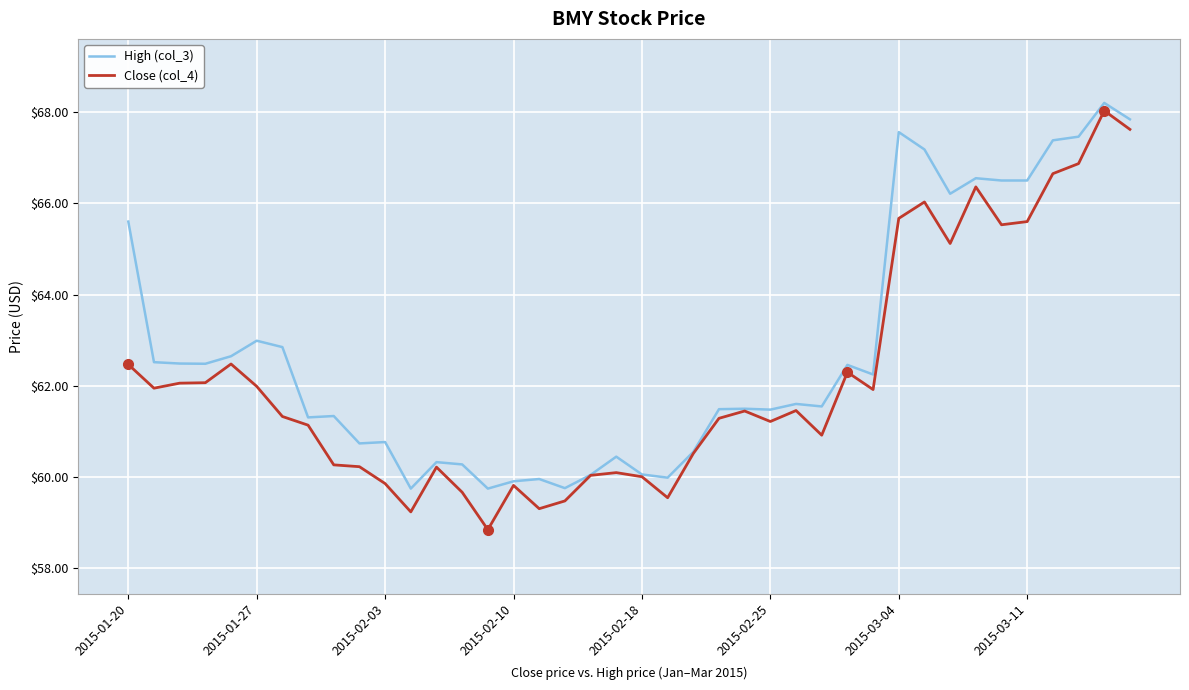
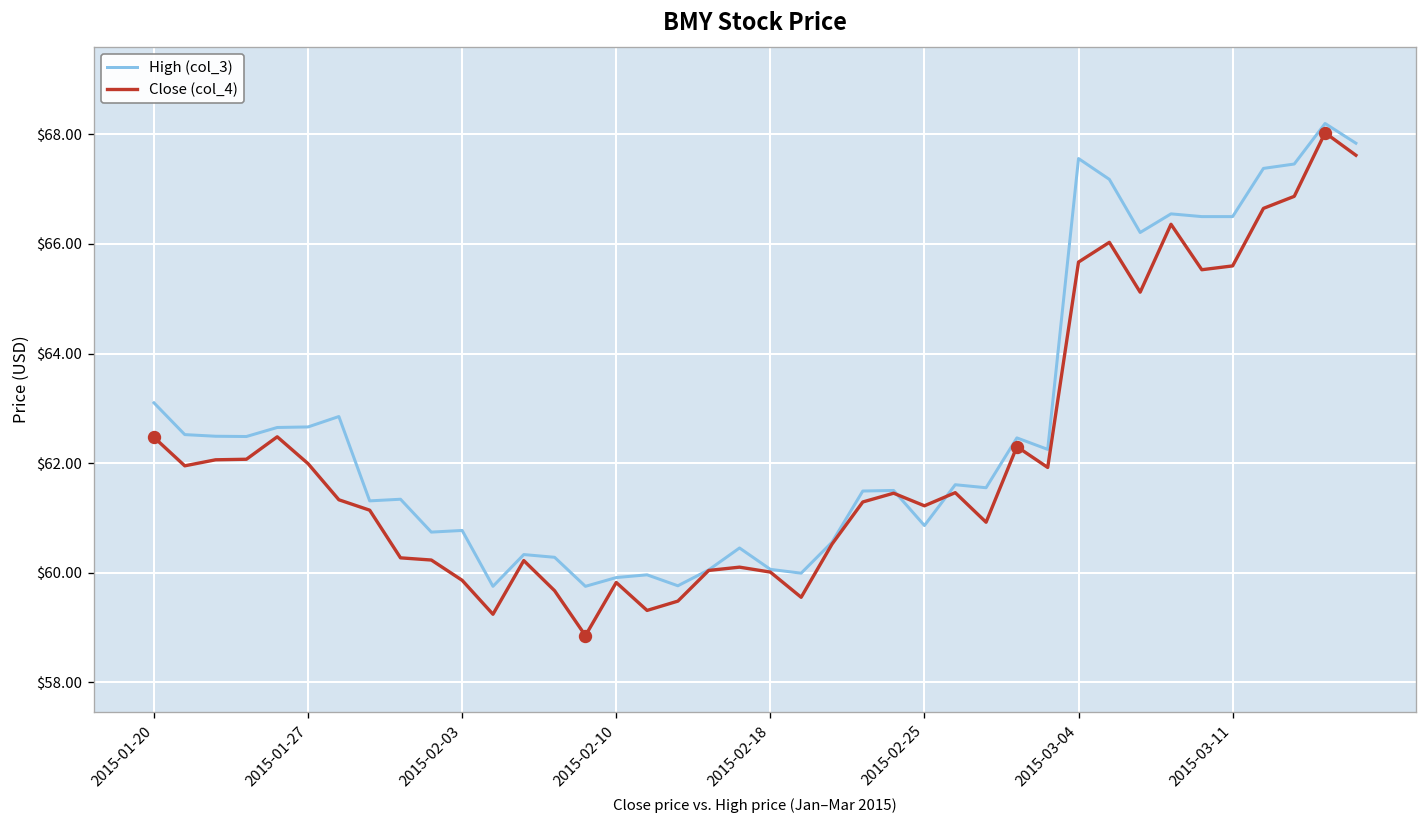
High (col_3), 2015-01-20: $65.6 -> $63.1
High (col_3), 2015-01-27: $63.0 -> $62.7
High (col_3), 2015-02-25: $61.5 -> $60.9
